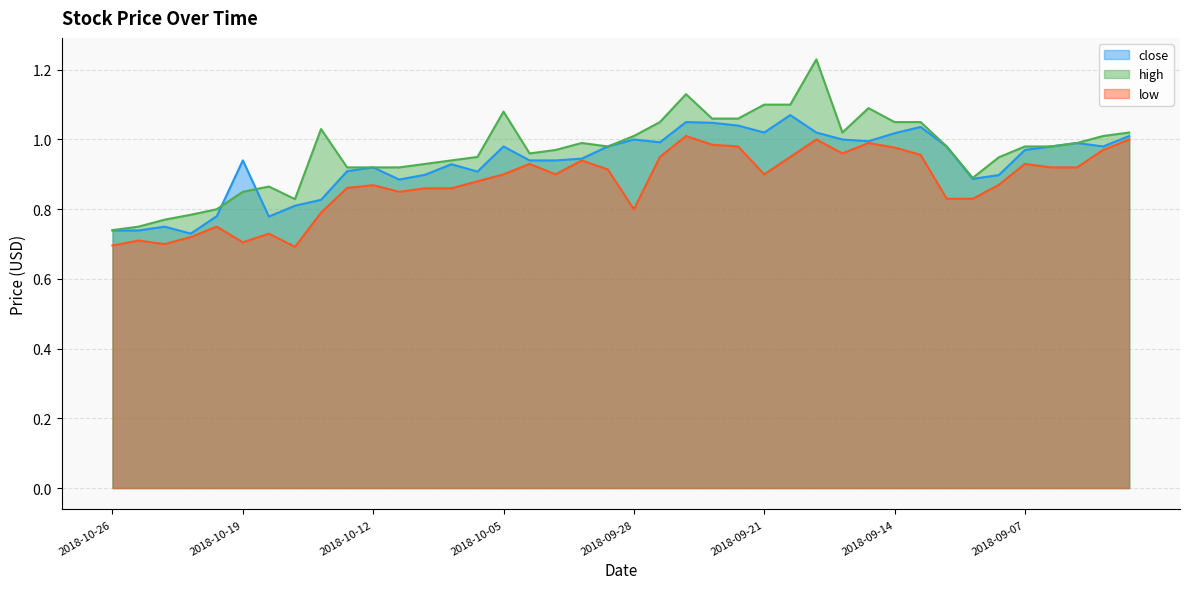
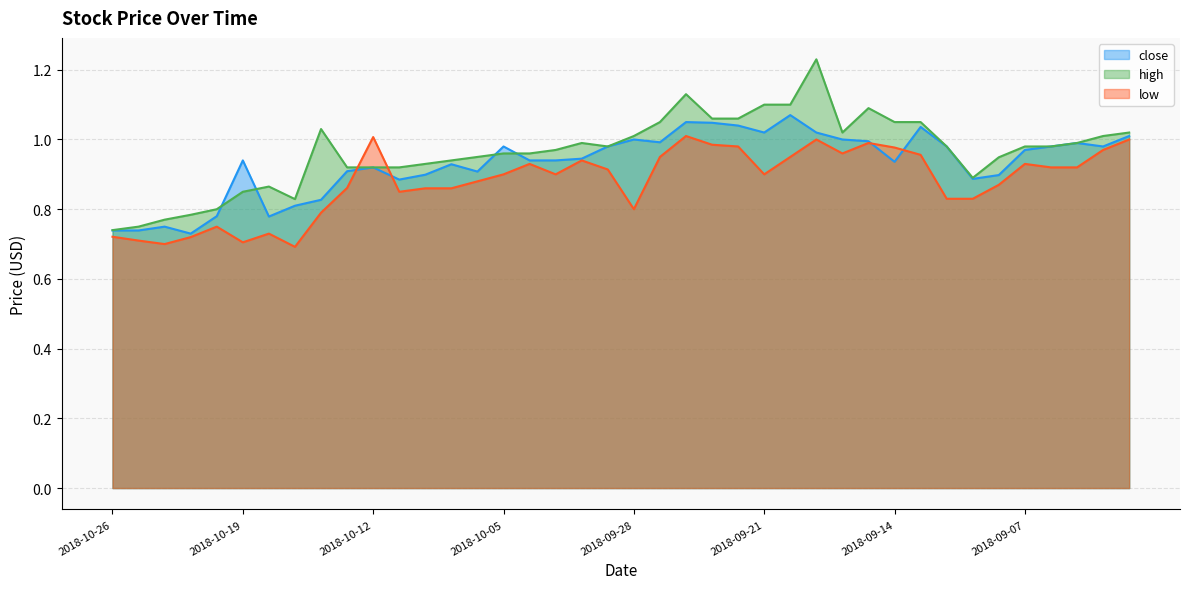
low, 2018-10-26: 0.70 -> 0.72
low, 2018-10-12: 0.87 -> 1.01
high, 2018-10-05: 1.08 -> 0.96
close, 2018-09-14: 1.02 -> 0.94
